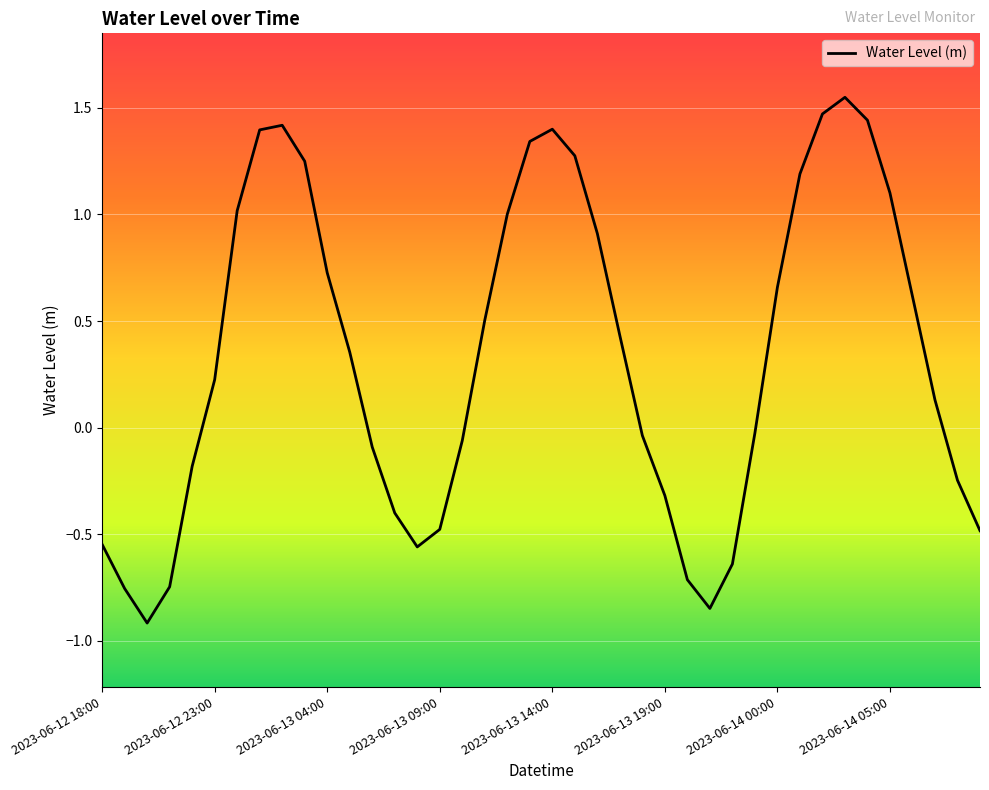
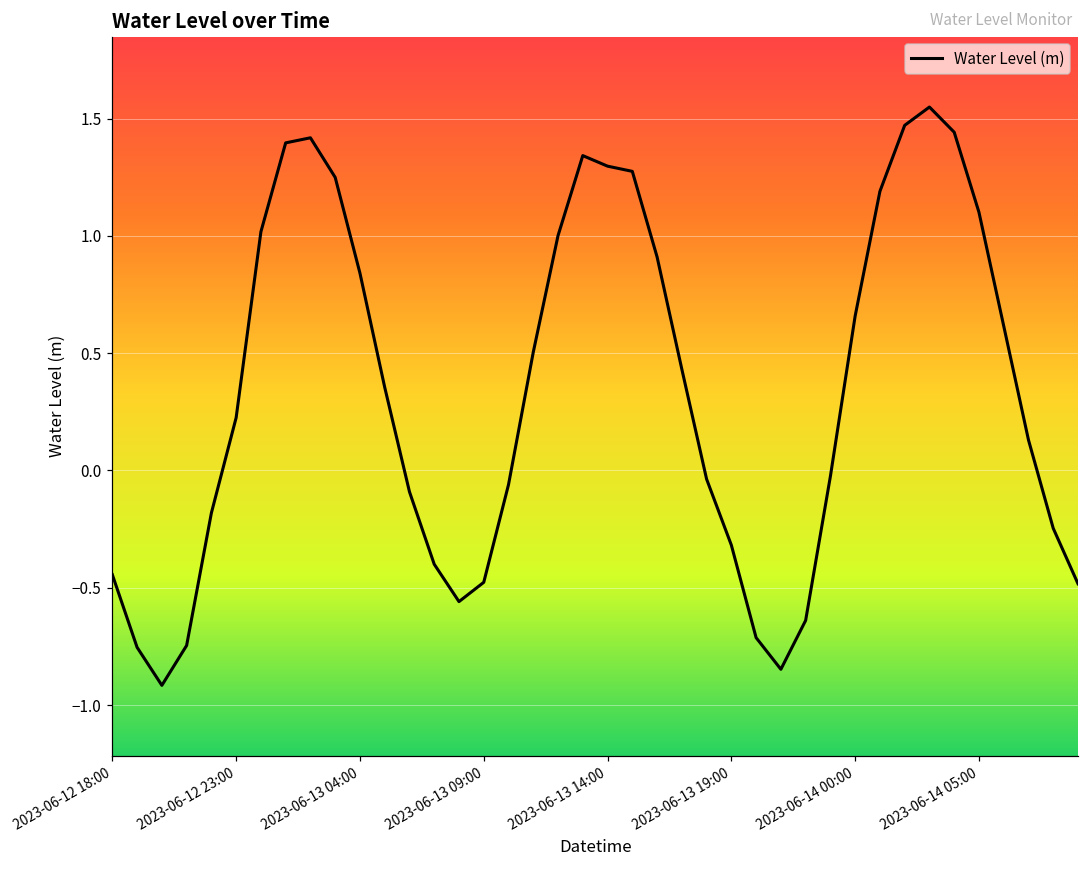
2023-06-12 18:00: -0.55 -> -0.44
2023-06-13 04:00: 0.73 -> 0.84
2023-06-13 14:00: 1.40 -> 1.30
